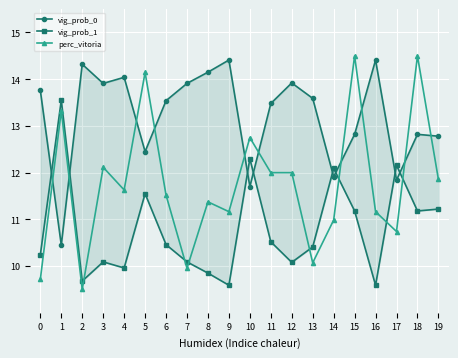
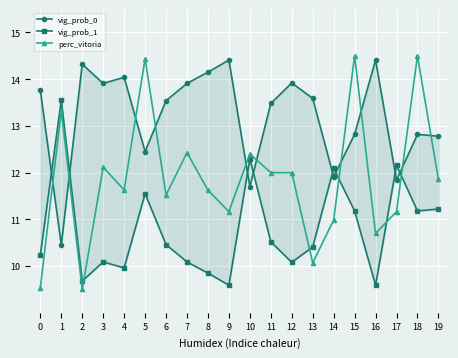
perc_vitoria, 0: 9.7 -> 9.5
perc_vitoria, 5: 14.1 -> 14.4
perc_vitoria, 7: 10.0 -> 12.4
perc_vitoria, 8: 11.4 -> 11.6
perc_vitoria, 10: 12.8 -> 12.4
perc_vitoria, 16: 11.2 -> 10.7
perc_vitoria, 17: 10.7 -> 11.2
